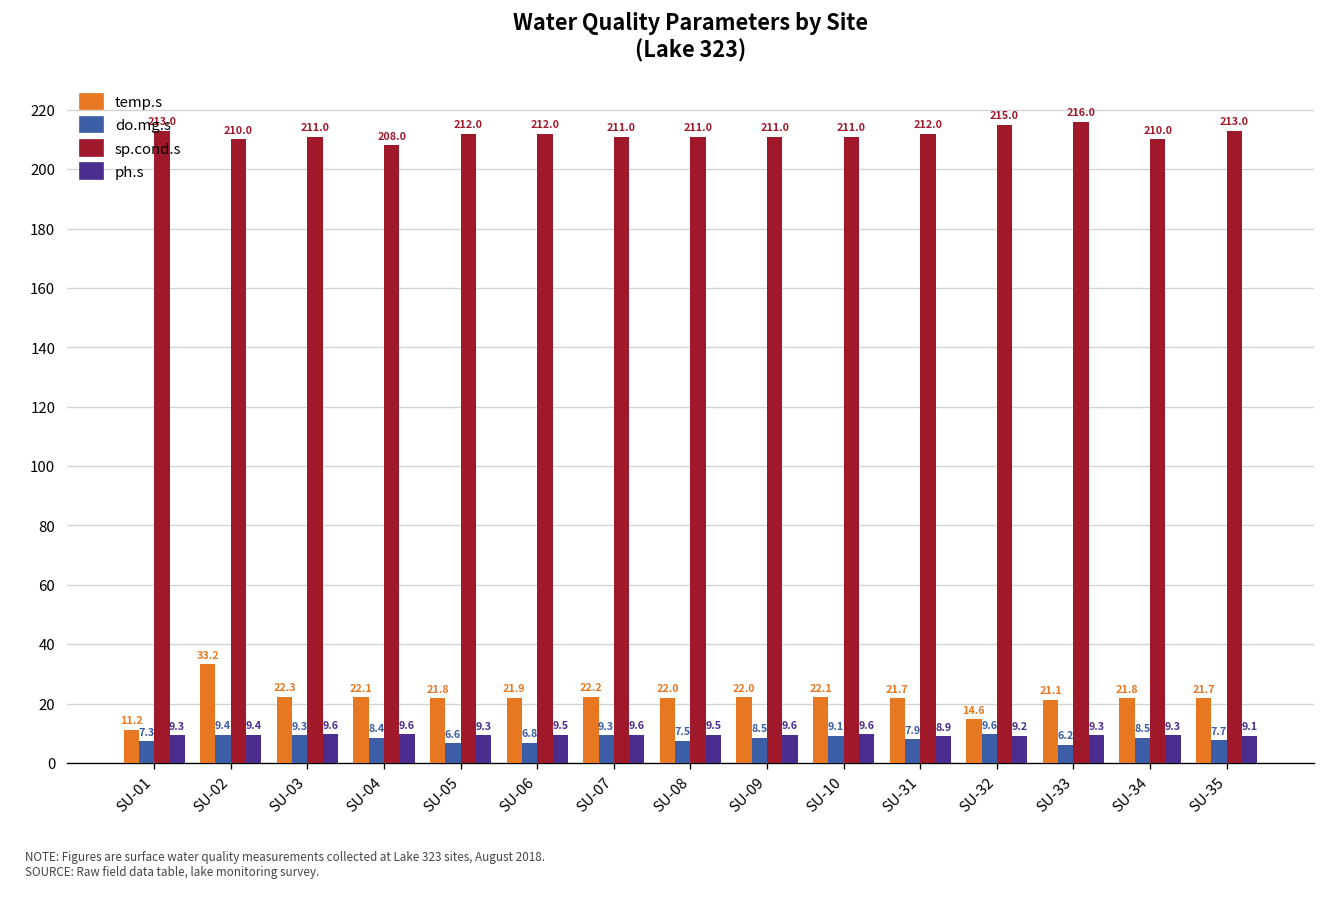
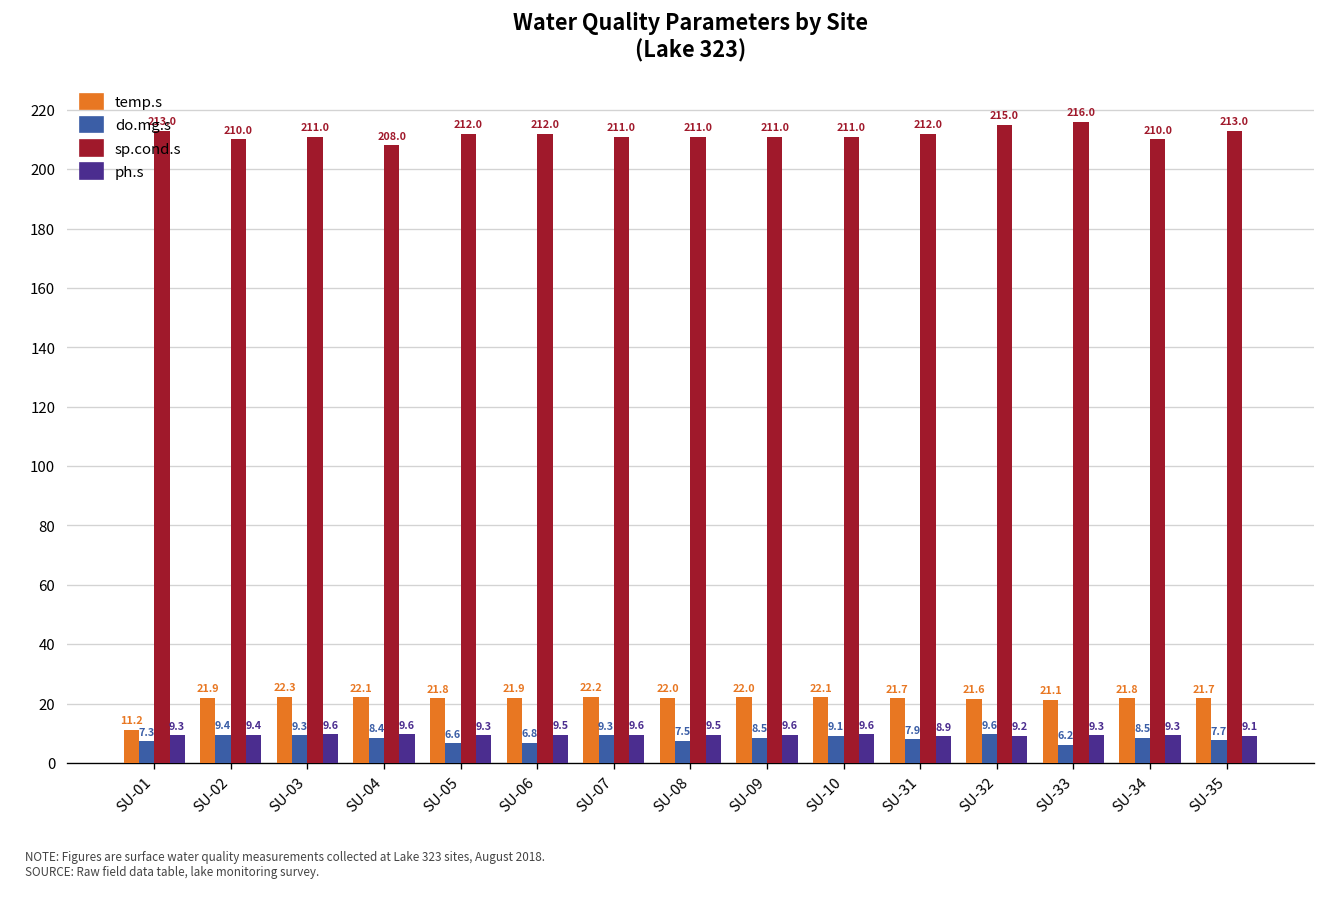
temp.s, SU-02: 33.2 -> 21.9
temp.s, SU-32: 14.6 -> 21.6
